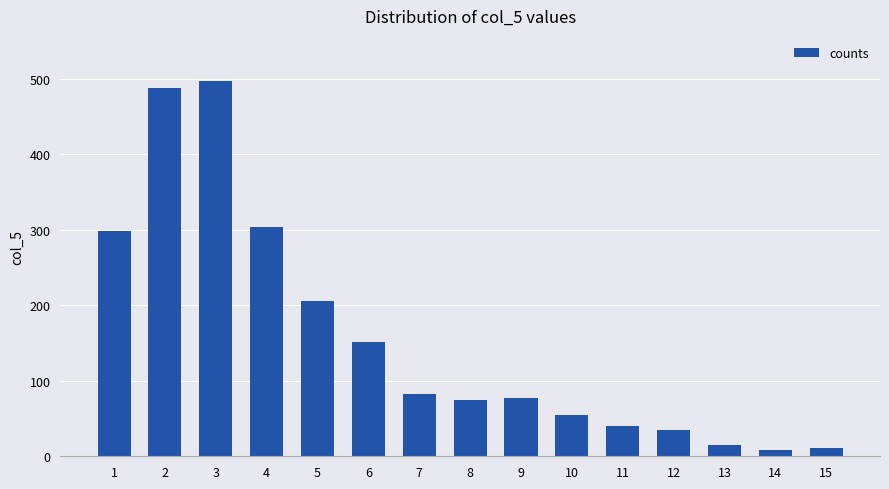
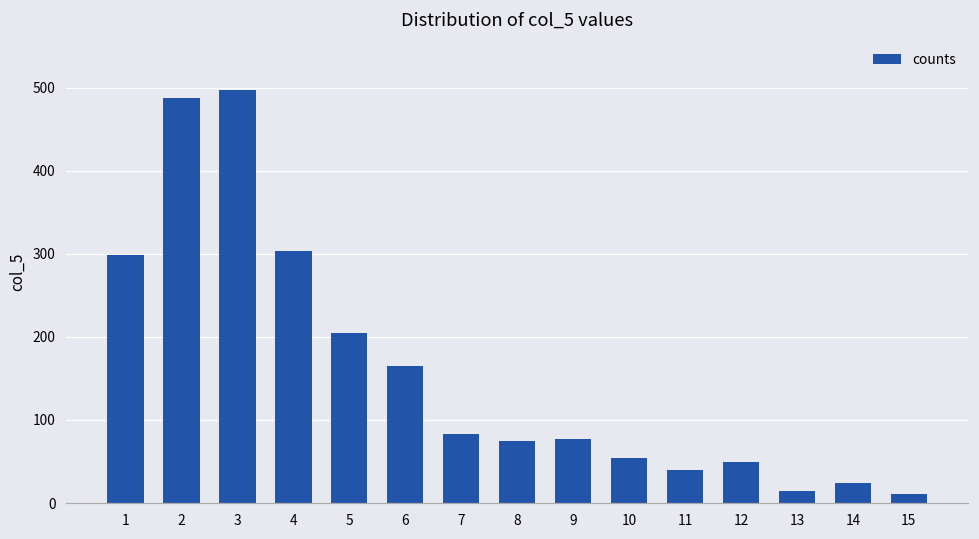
6: 150 -> 170
12: 40 -> 50
14: 10 -> 20
